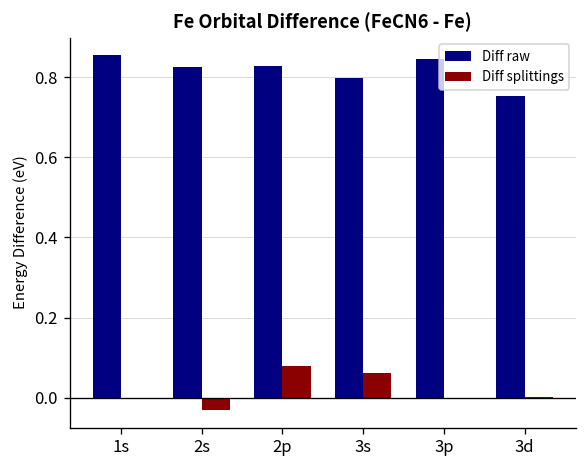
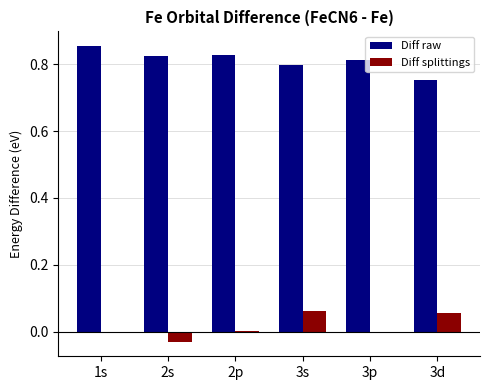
Diff splittings, 2p: 0.08 -> 0.00
Diff raw, 3p: 0.85 -> 0.81
Diff splittings, 3d: 0.00 -> 0.06
